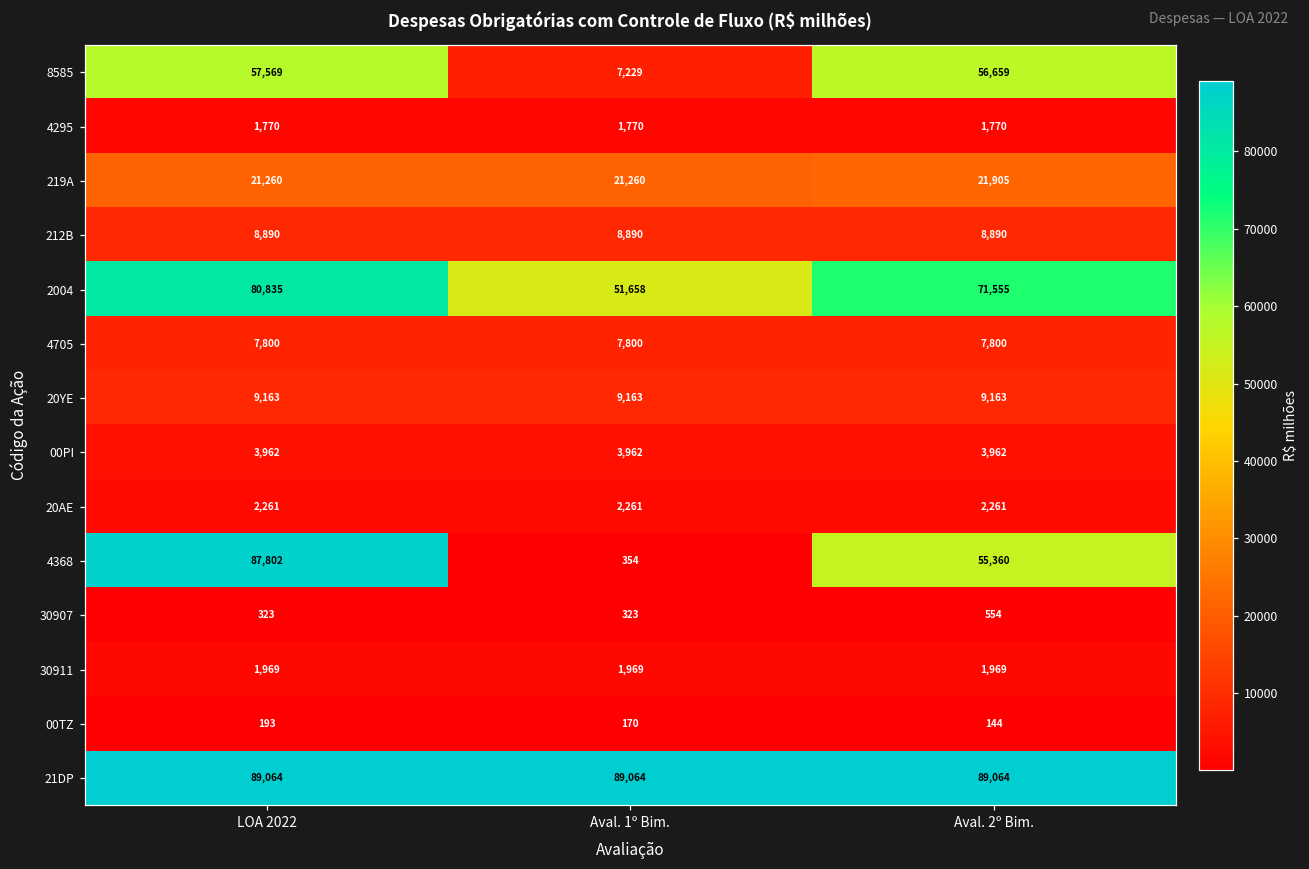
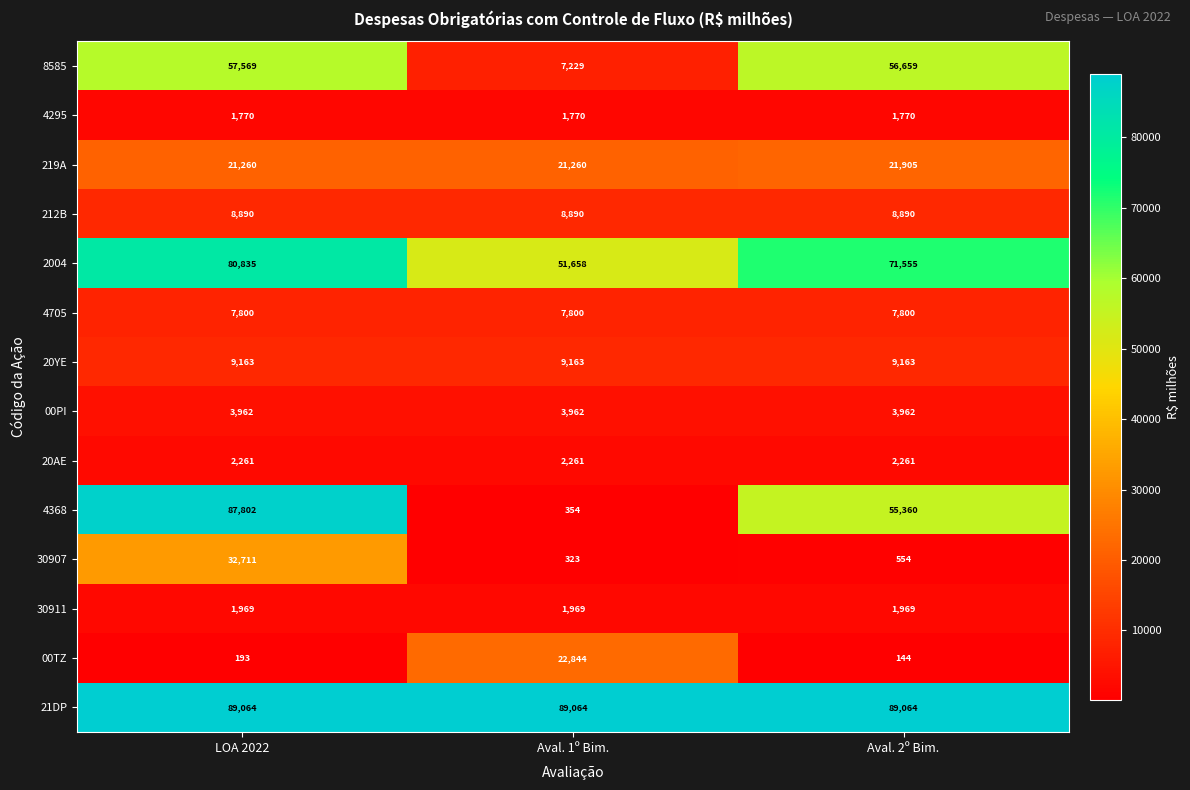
30907, LOA 2022: 323 -> 32,711
00TZ, Aval. 1º Bim.: 170 -> 22,844
